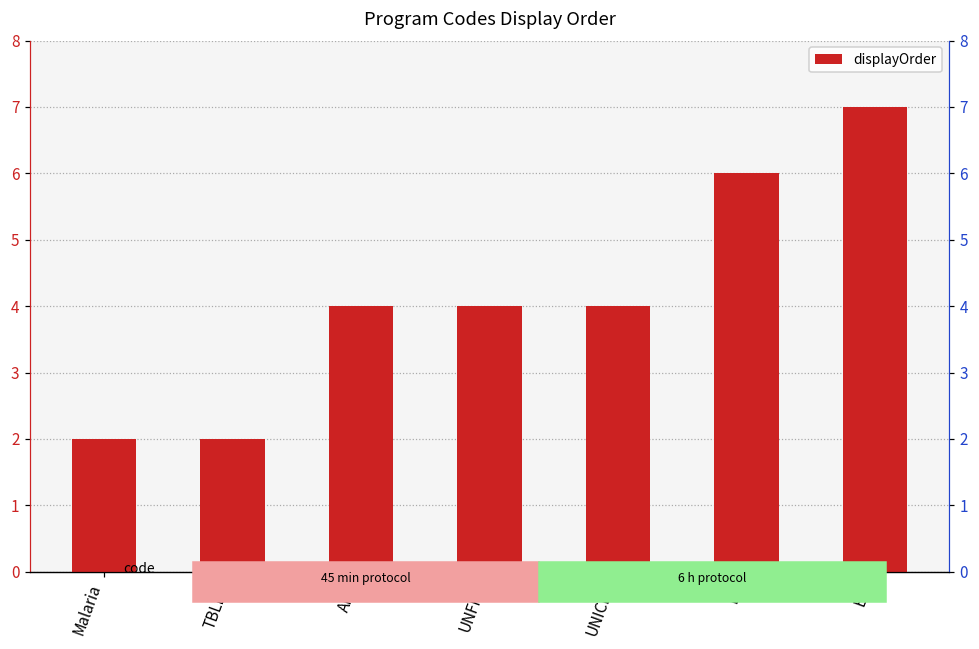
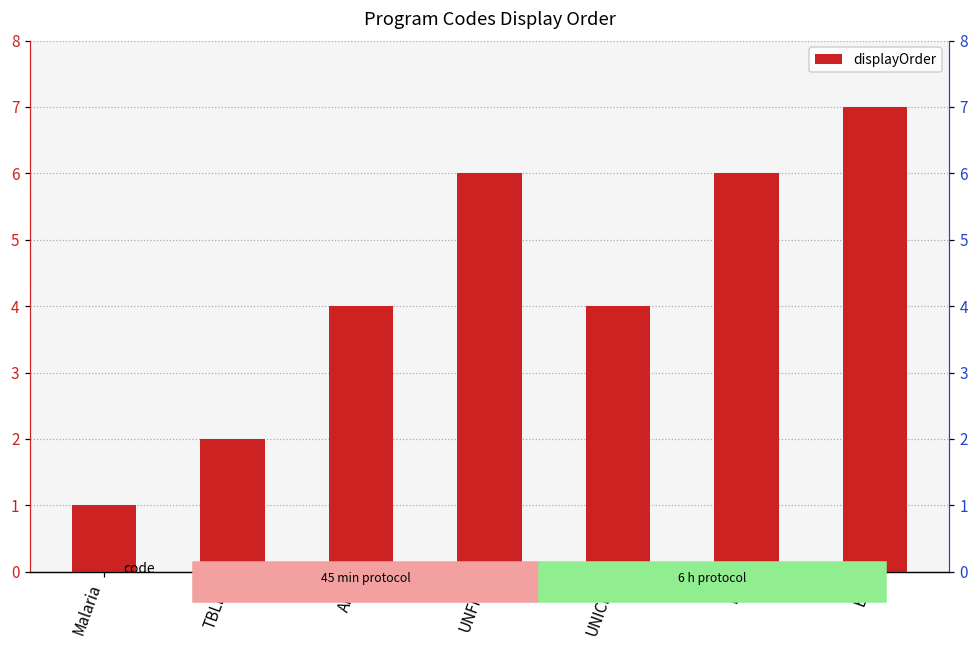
Malaria: 2 -> 1
UNFPA: 4 -> 6
